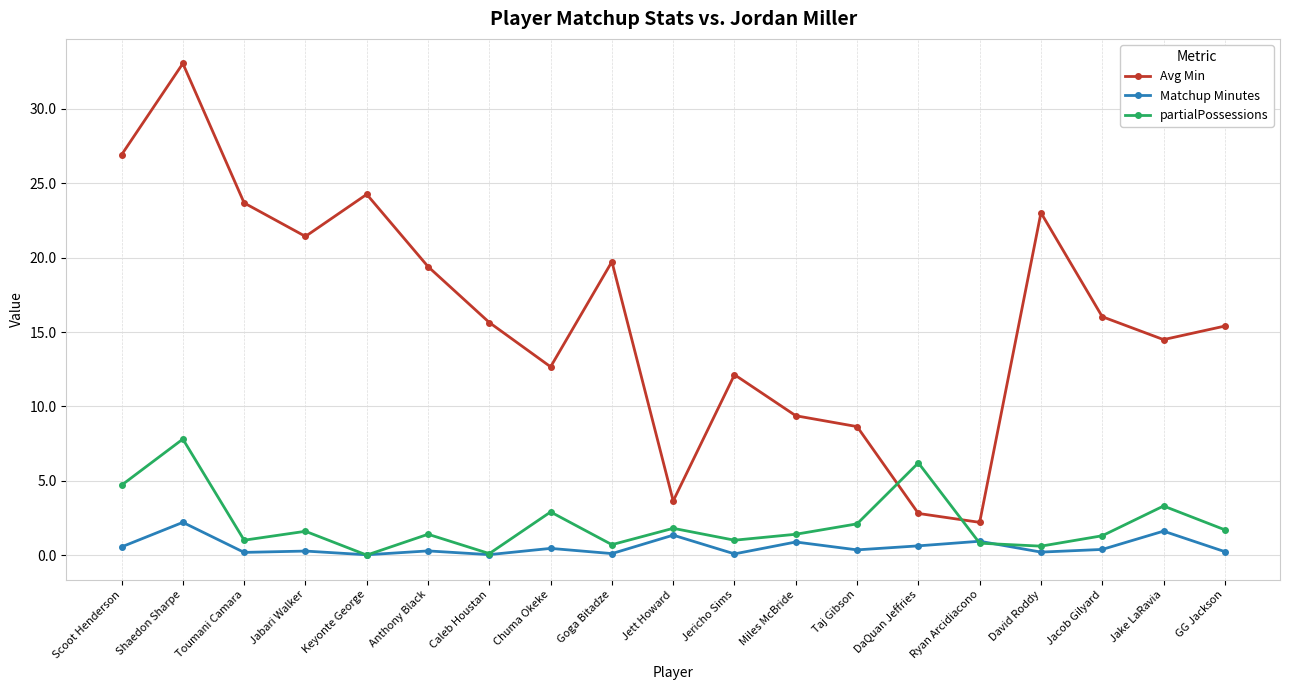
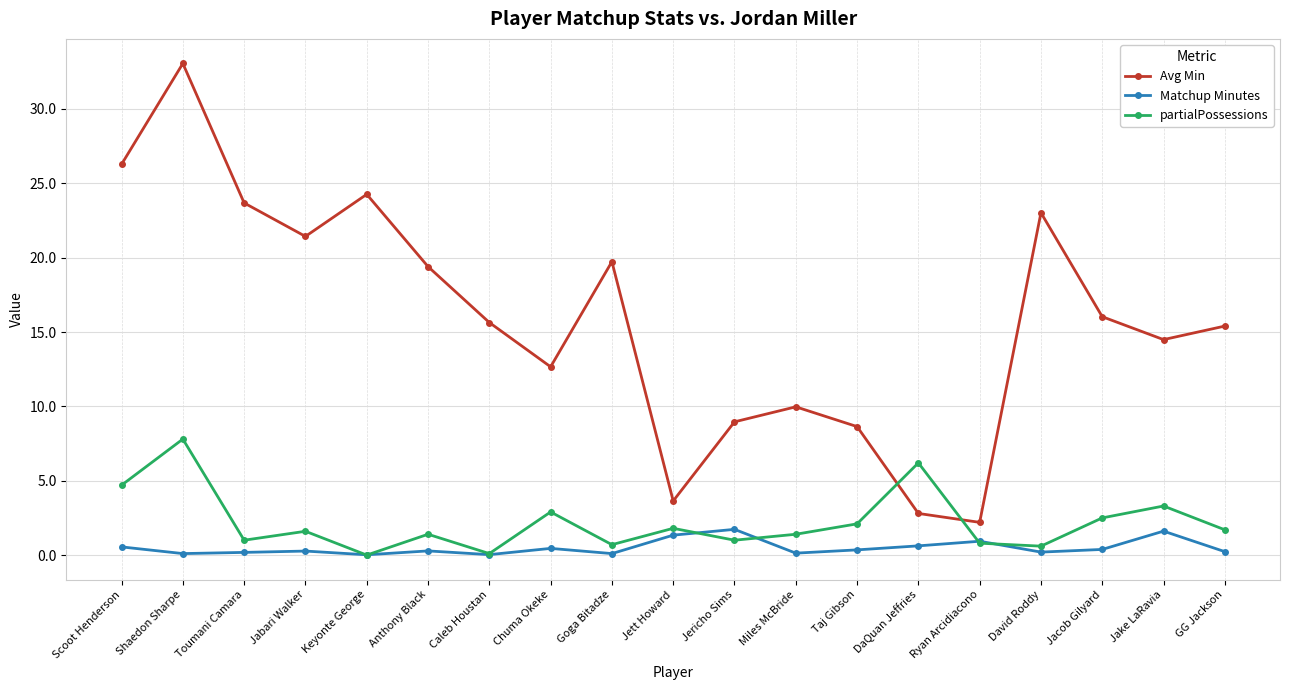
Avg Min, Scoot Henderson: 26.9 -> 26.3
Matchup Minutes, Shaedon Sharpe: 2.2 -> 0.1
Avg Min, Jericho Sims: 12.1 -> 9.0
Matchup Minutes, Jericho Sims: 0.1 -> 1.7
Avg Min, Miles McBride: 9.4 -> 10.0
Matchup Minutes, Miles McBride: 0.9 -> 0.1
partialPossessions, Jacob Gilyard: 1.3 -> 2.5
